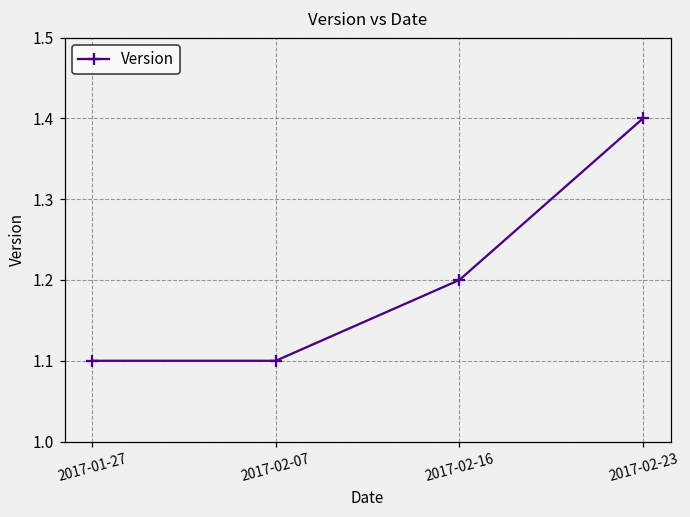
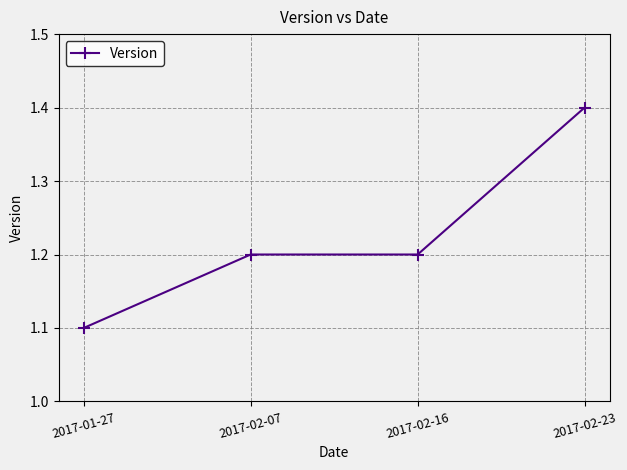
2017-02-07: 1.1 -> 1.2
